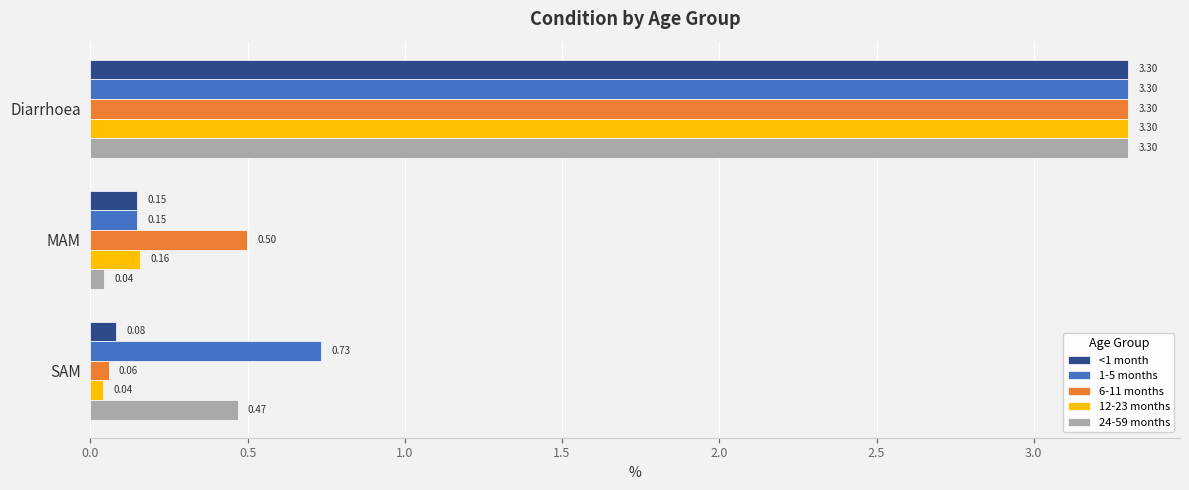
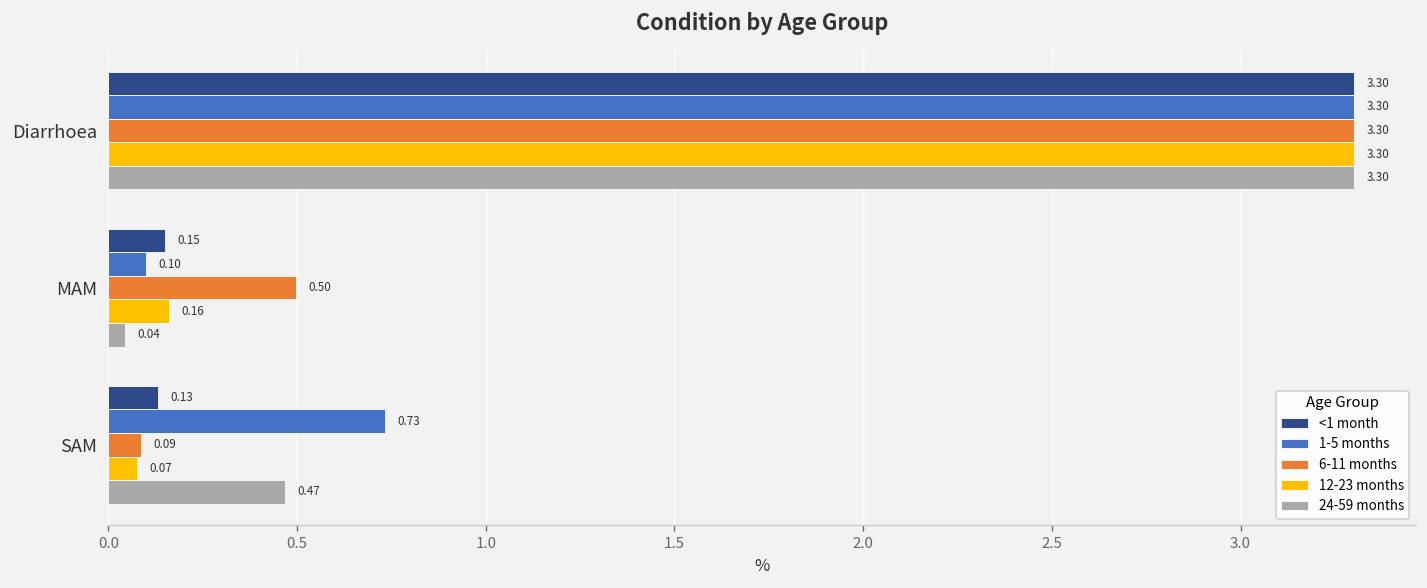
1-5 months, MAM: 0.15 -> 0.10
<1 month, SAM: 0.08 -> 0.13
6-11 months, SAM: 0.06 -> 0.09
12-23 months, SAM: 0.04 -> 0.07
